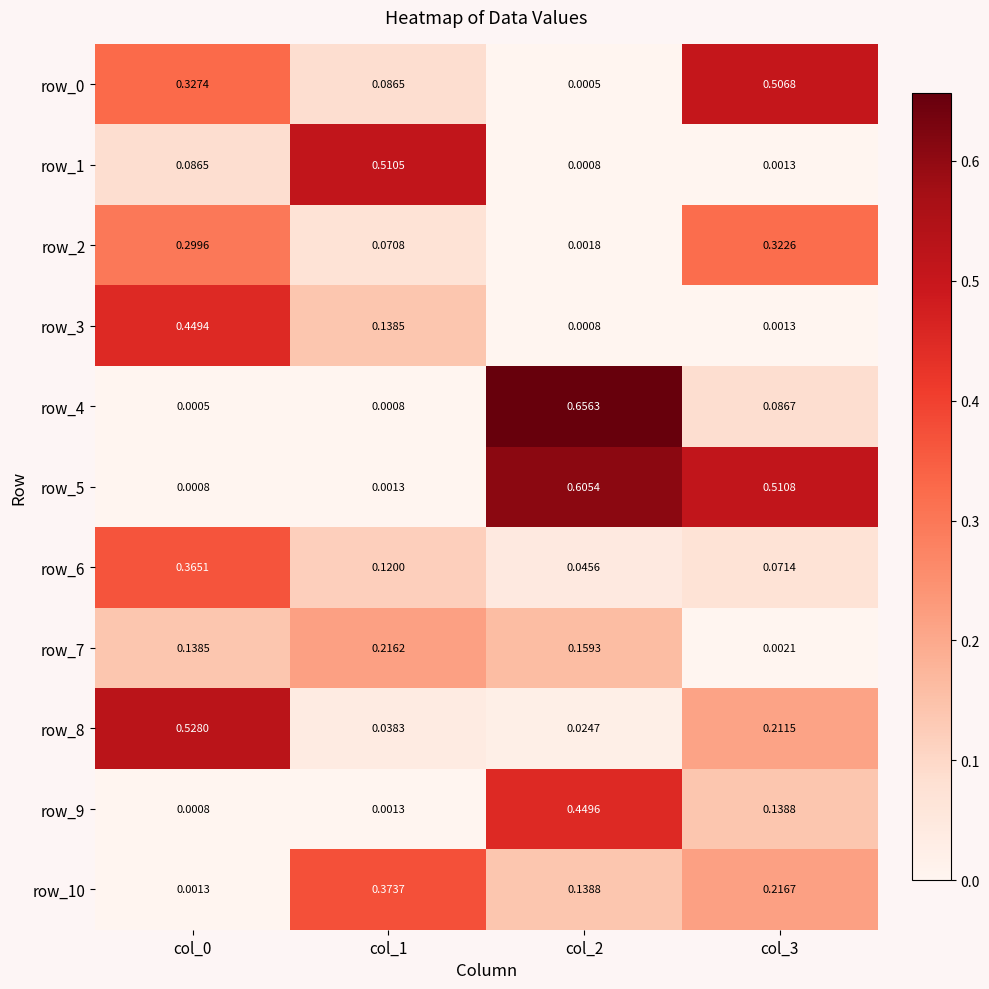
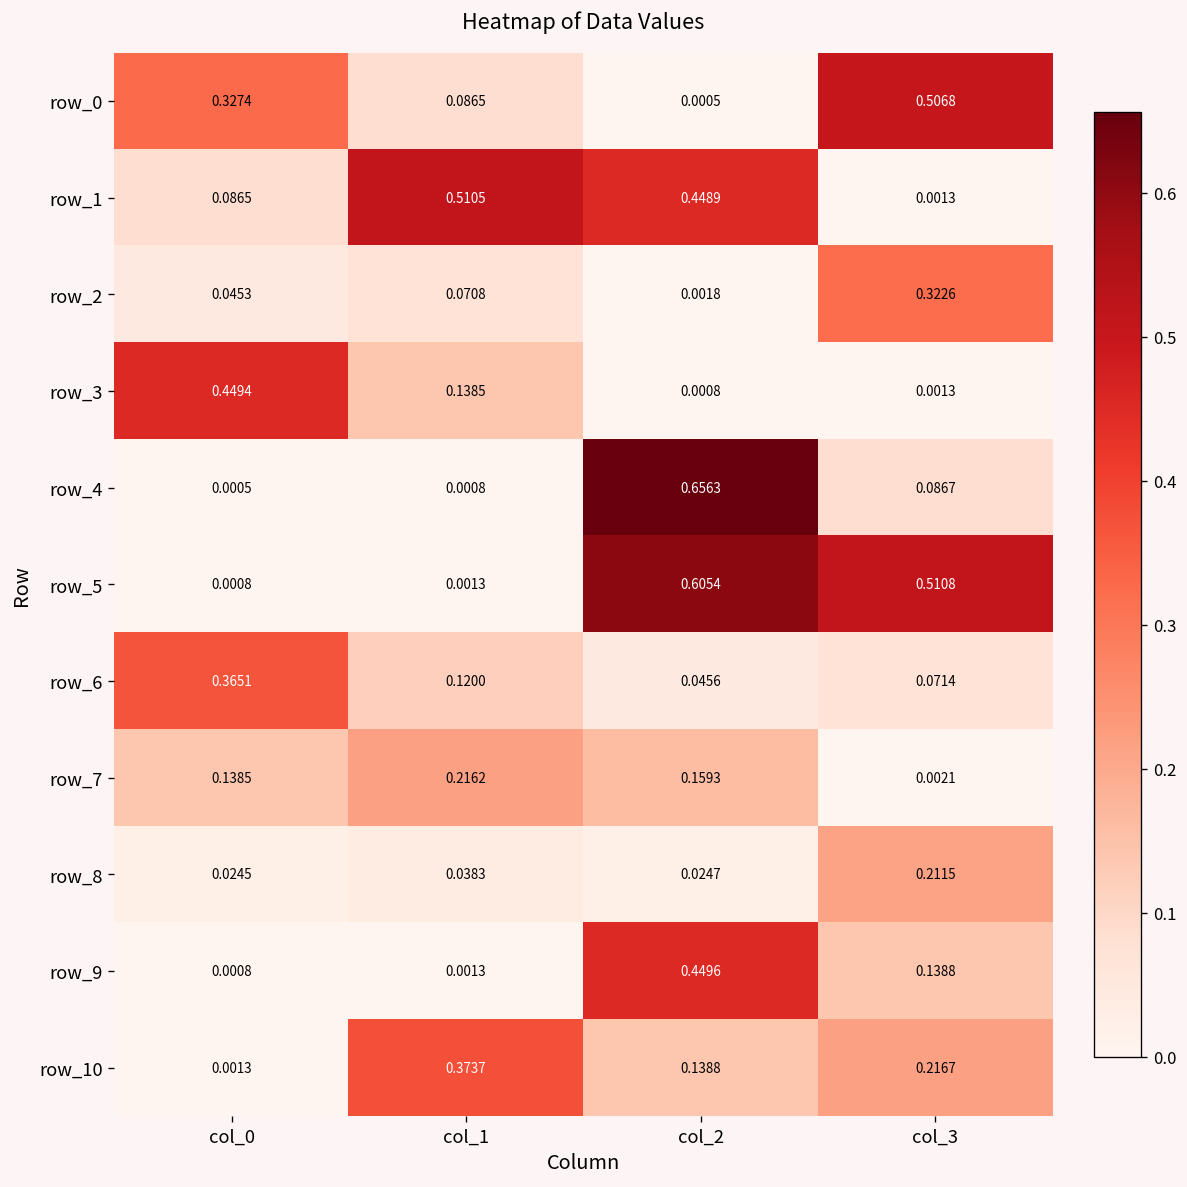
row_1, col_2: 0.0008 -> 0.4489
row_2, col_0: 0.2996 -> 0.0453
row_8, col_0: 0.5280 -> 0.0245
